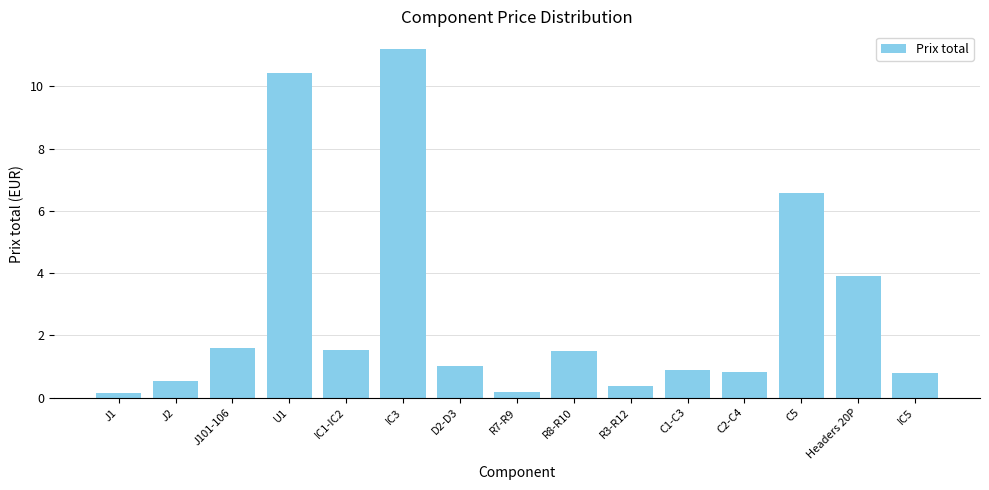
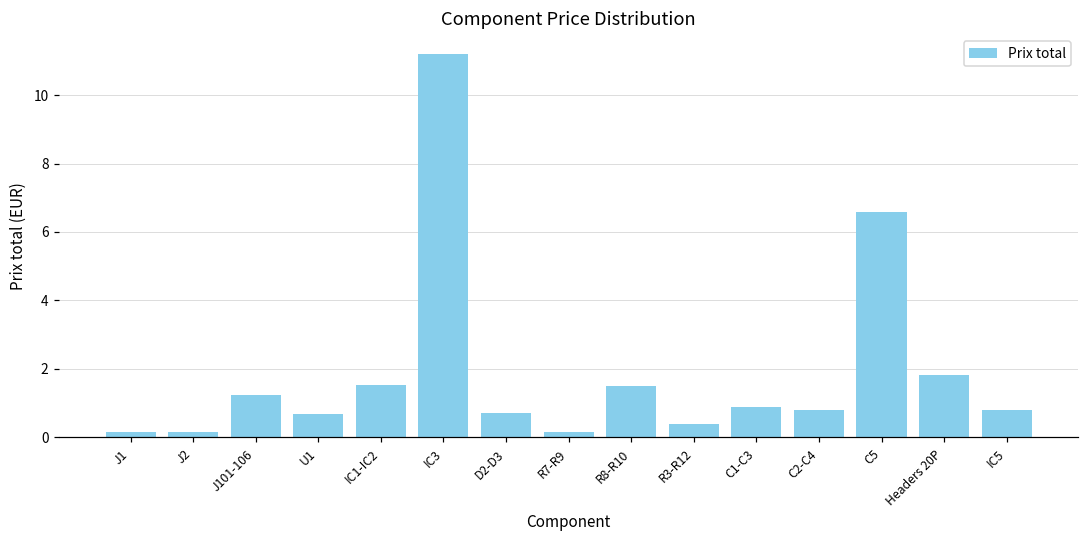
J2: 0.5 -> 0.2
J101-106: 1.6 -> 1.2
U1: 10.4 -> 0.7
D2-D3: 1.0 -> 0.7
Headers 20P: 3.9 -> 1.8
